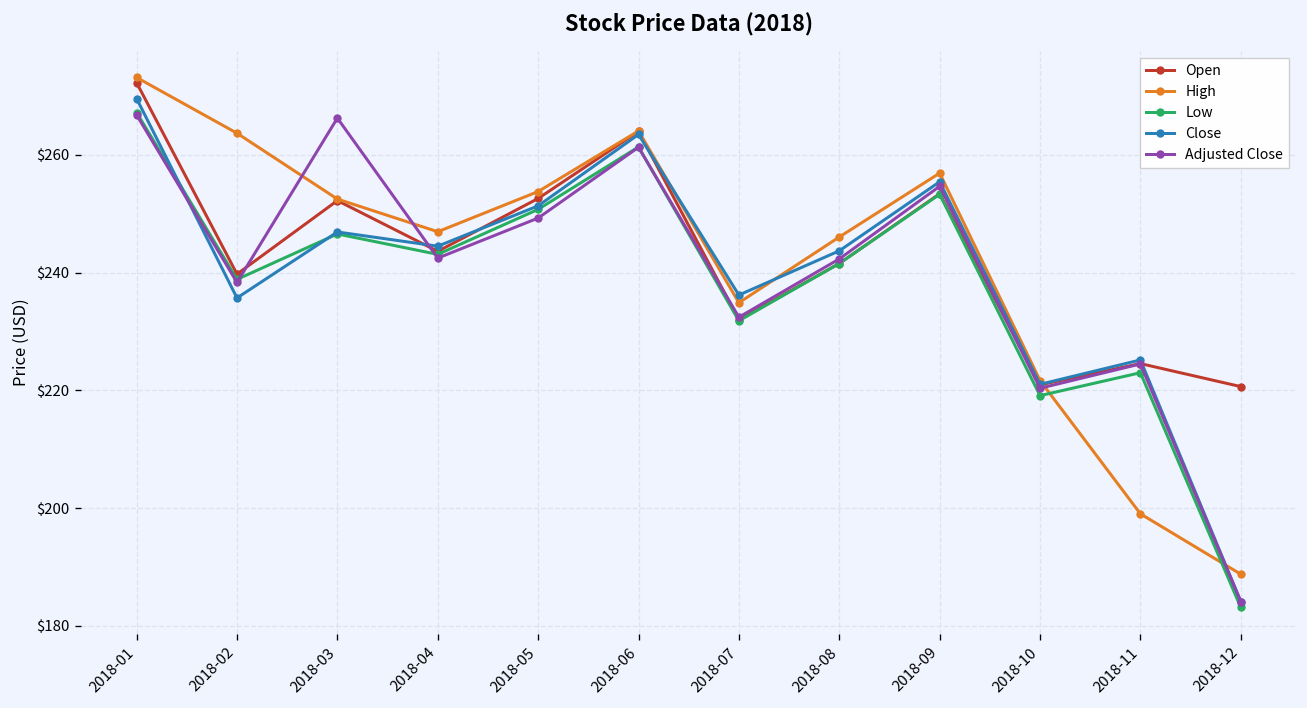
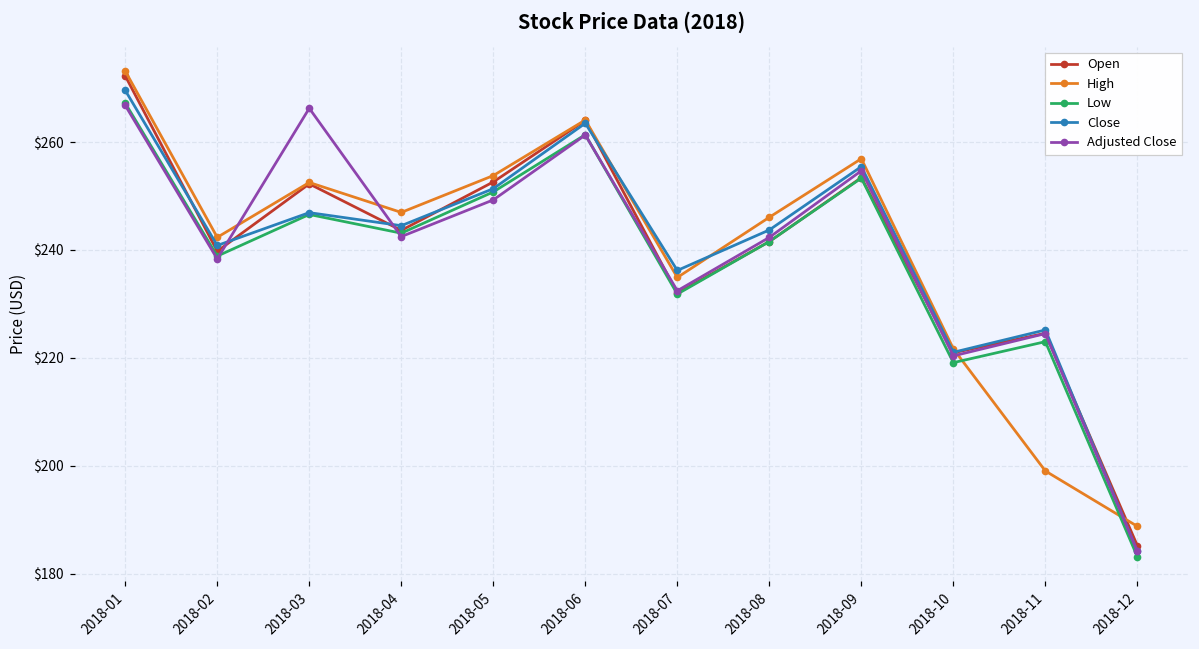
High, 2018-02: $264 -> $242
Close, 2018-02: $236 -> $241
Open, 2018-12: $221 -> $185
